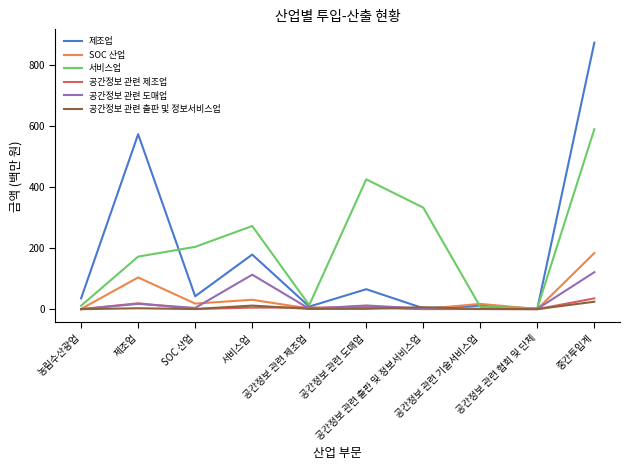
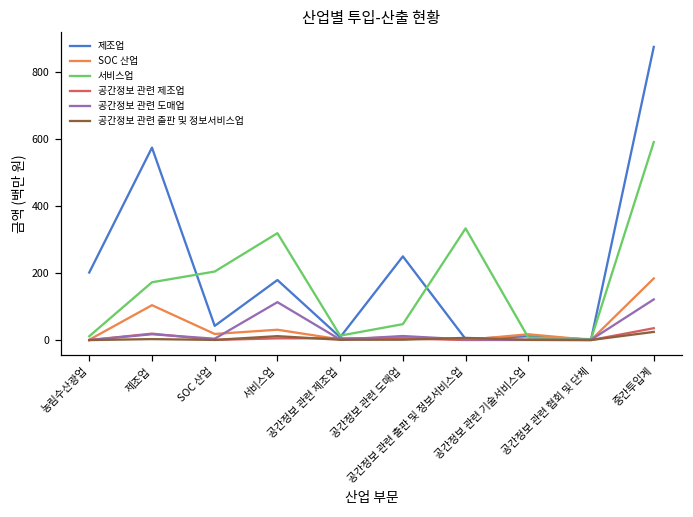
제조업, 농림수산광업: 40 -> 200
서비스업, 서비스업: 270 -> 320
제조업, 공간정보 관련 도매업: 70 -> 250
서비스업, 공간정보 관련 도매업: 430 -> 50
